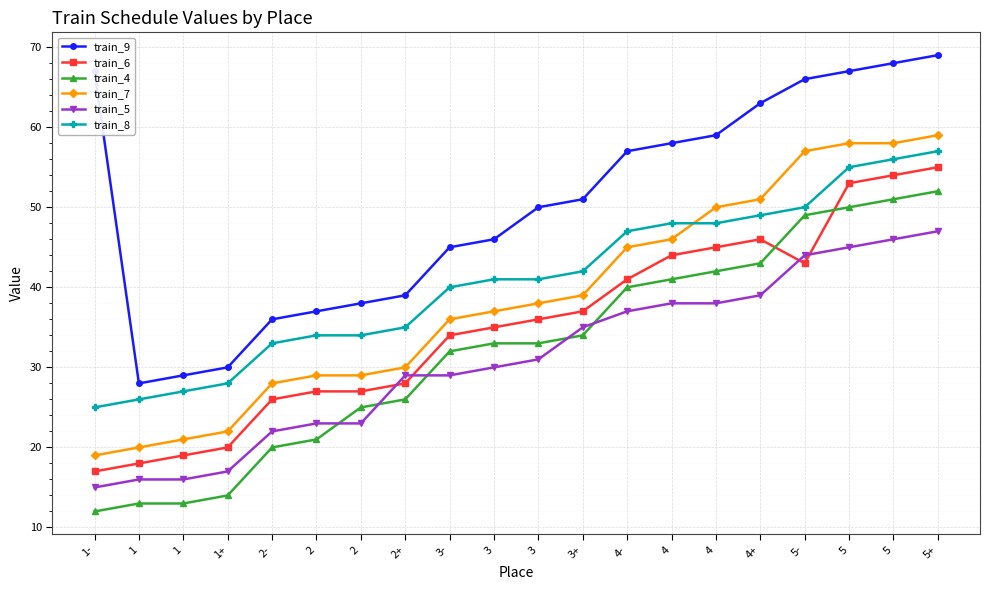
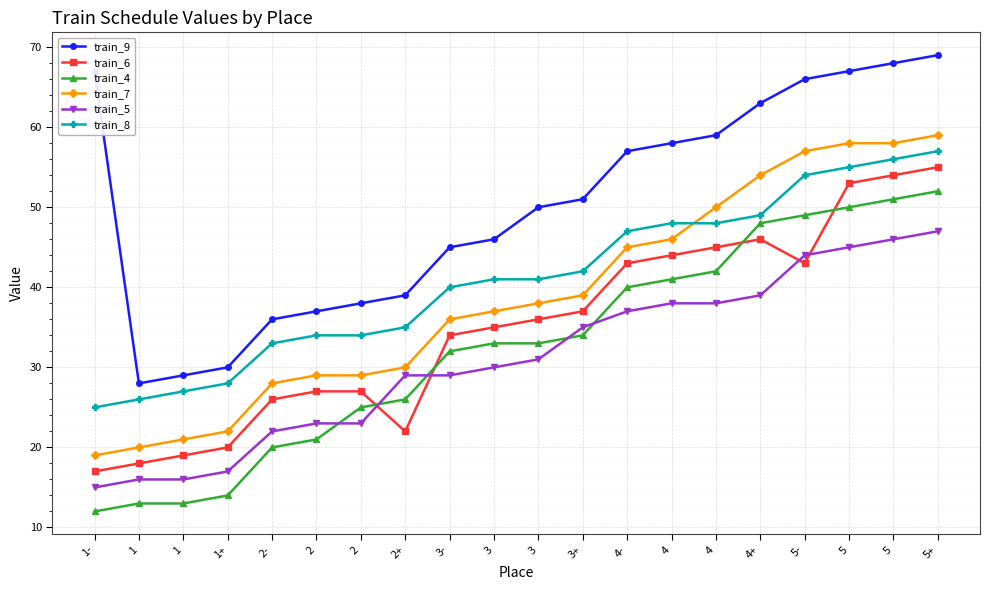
train_6, 2+: 28 -> 22
train_6, 4-: 41 -> 43
train_4, 4+: 43 -> 48
train_7, 4+: 51 -> 54
train_8, 5-: 50 -> 54
